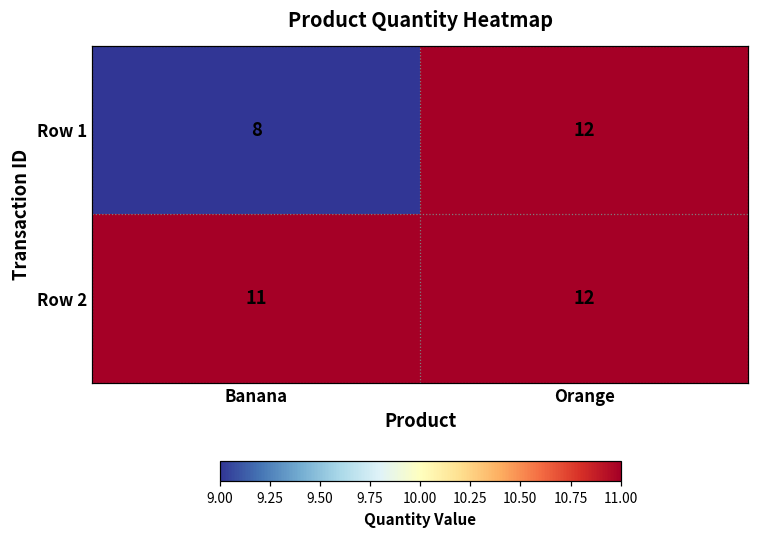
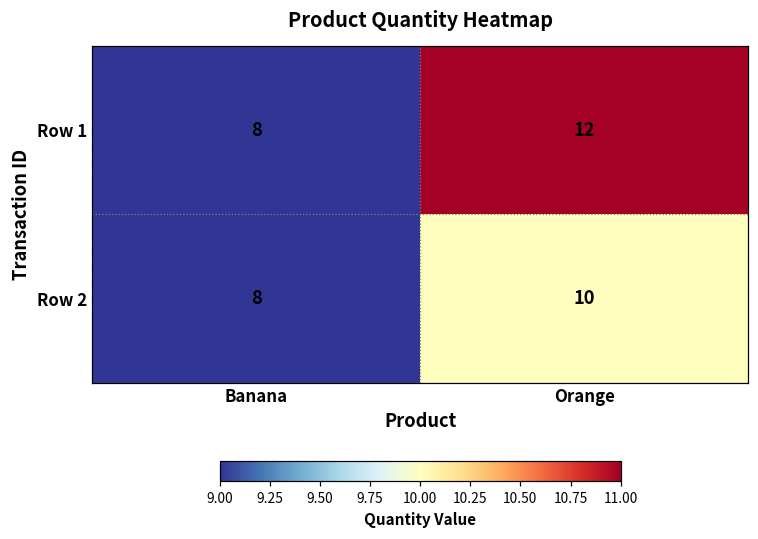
Row 2, Banana: 11 -> 8
Row 2, Orange: 12 -> 10
